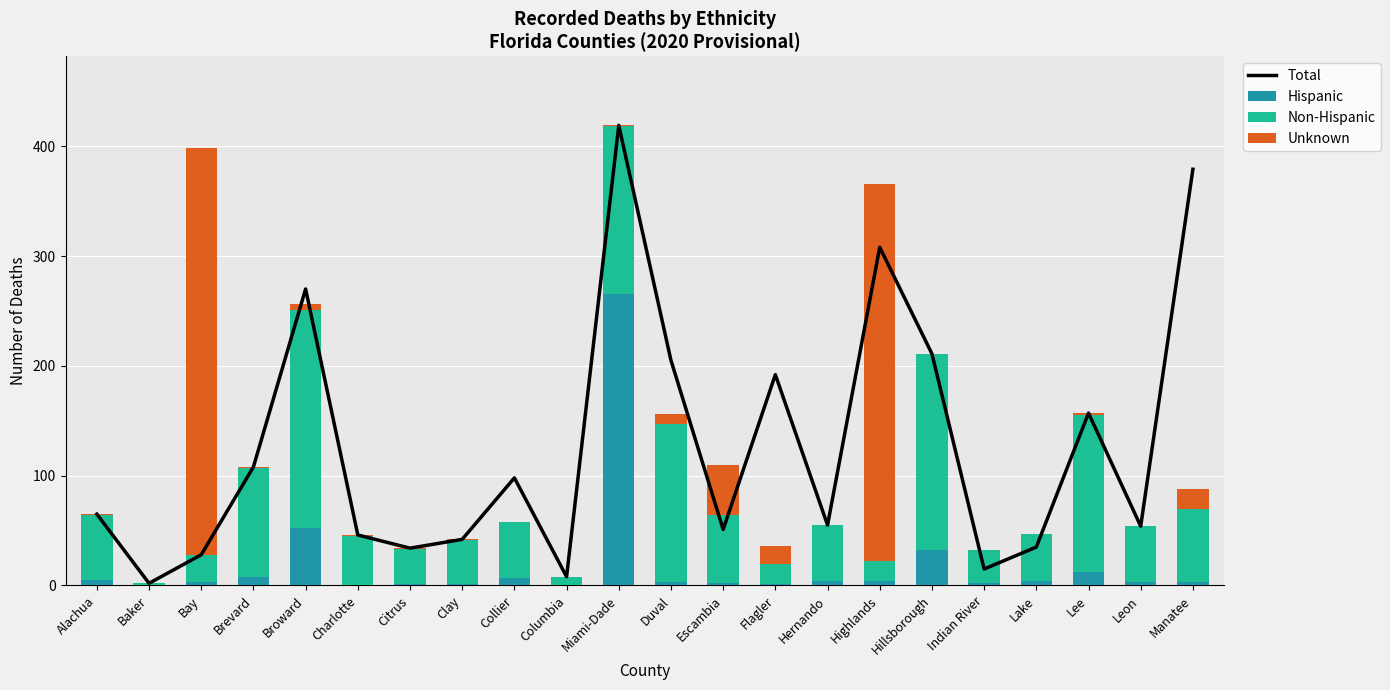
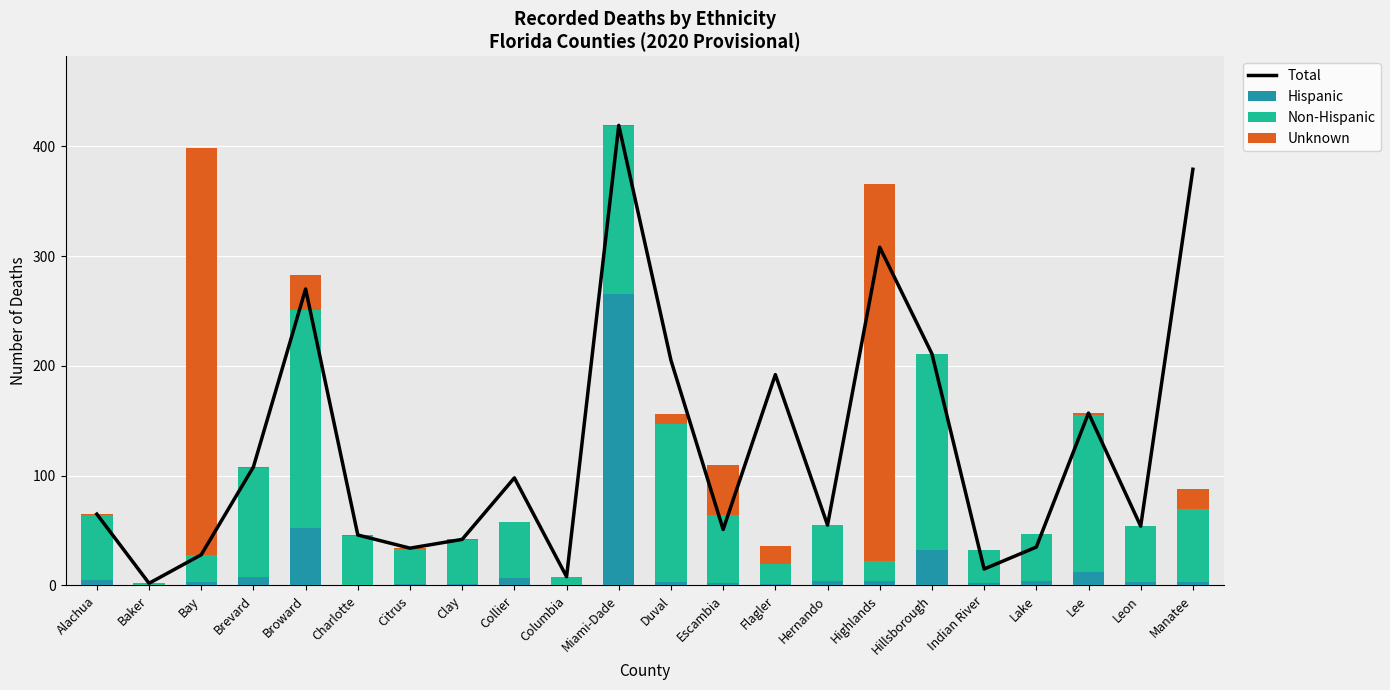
Unknown, Broward: 5 -> 32
